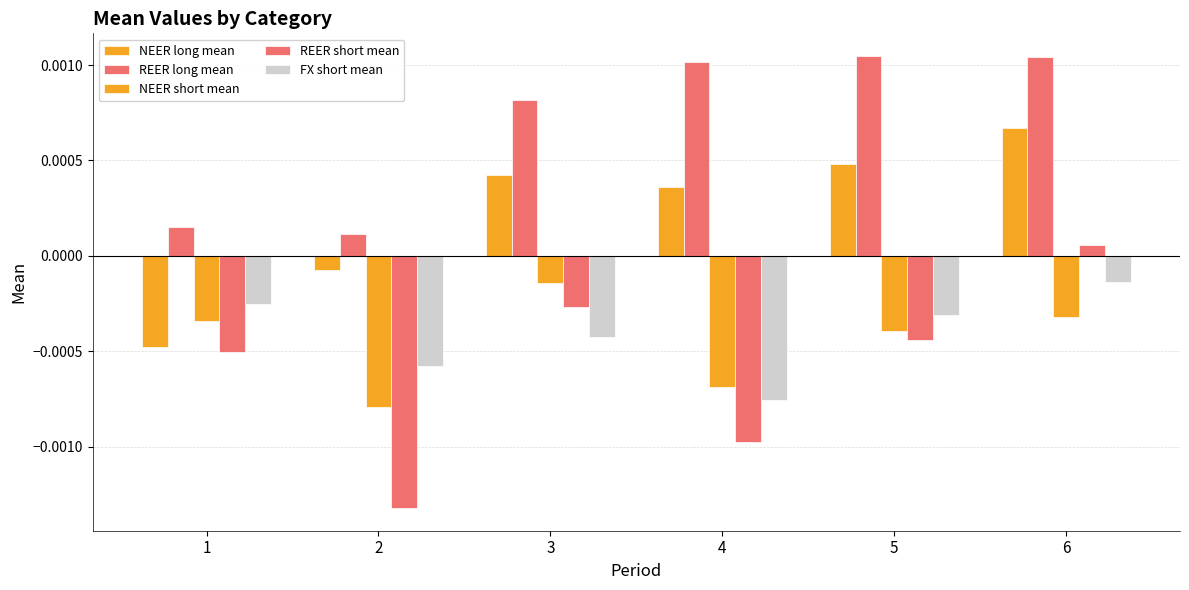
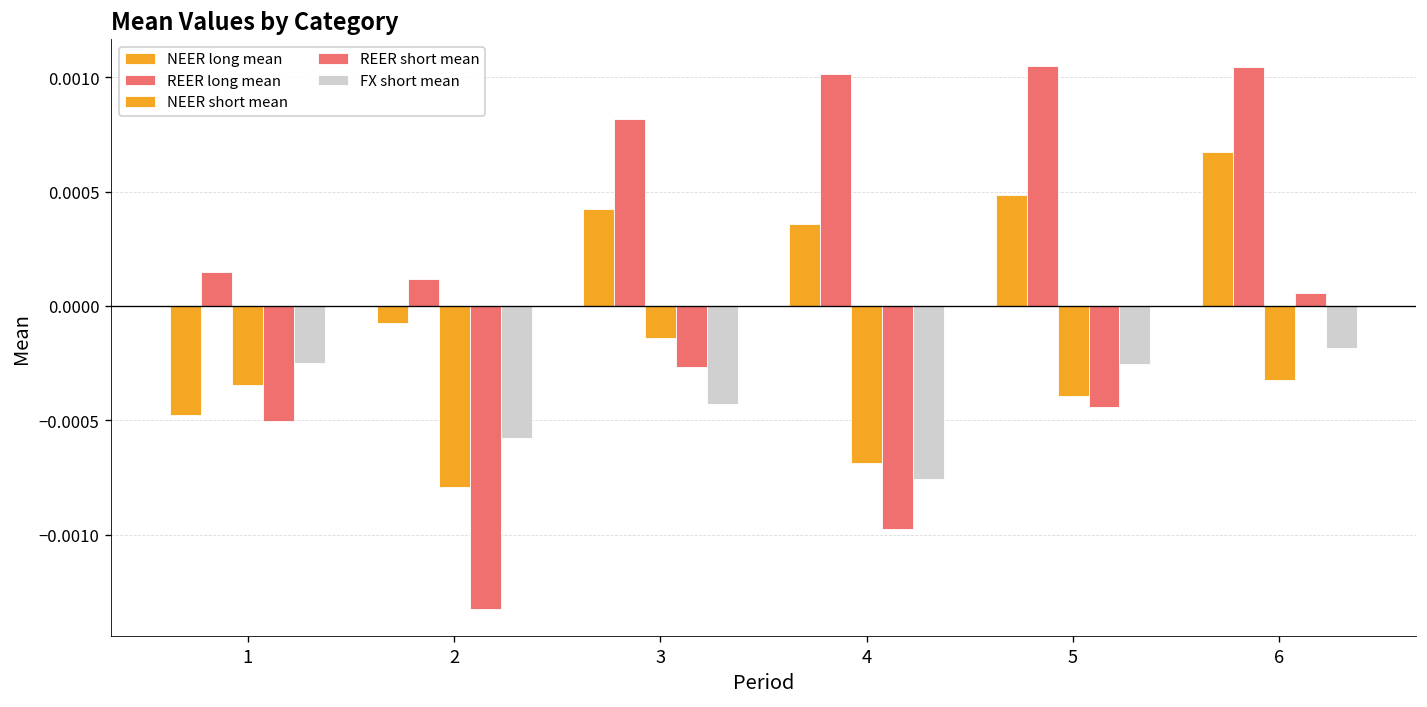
FX short mean, 5: -0.00031 -> -0.00026
FX short mean, 6: -0.00014 -> -0.00018
